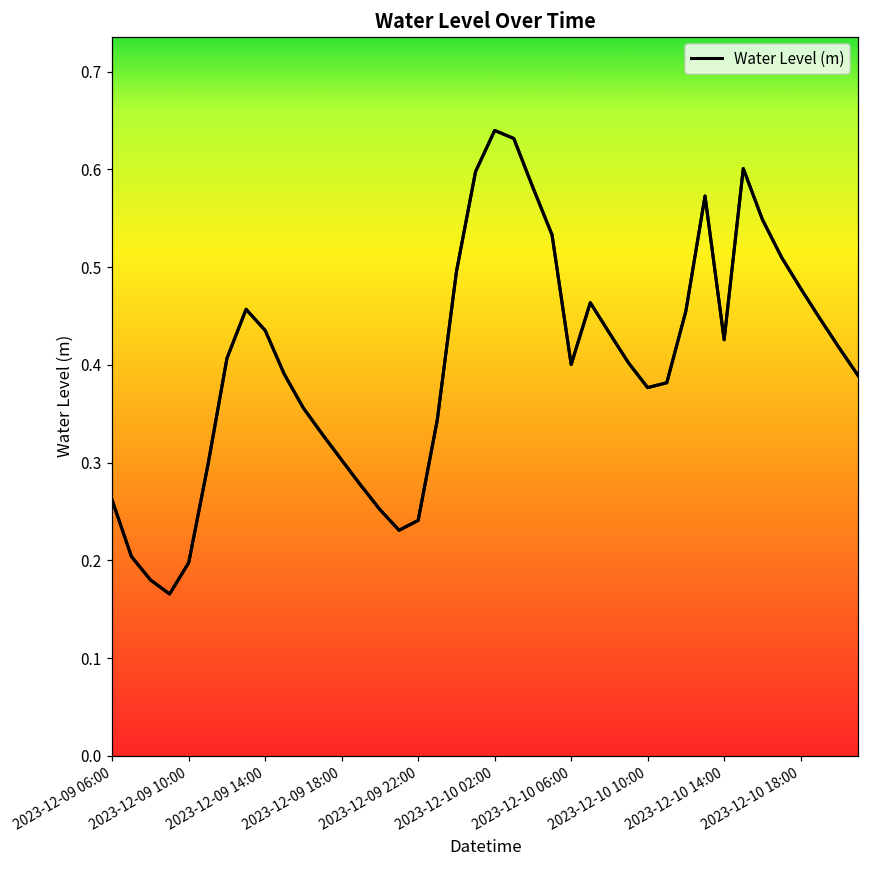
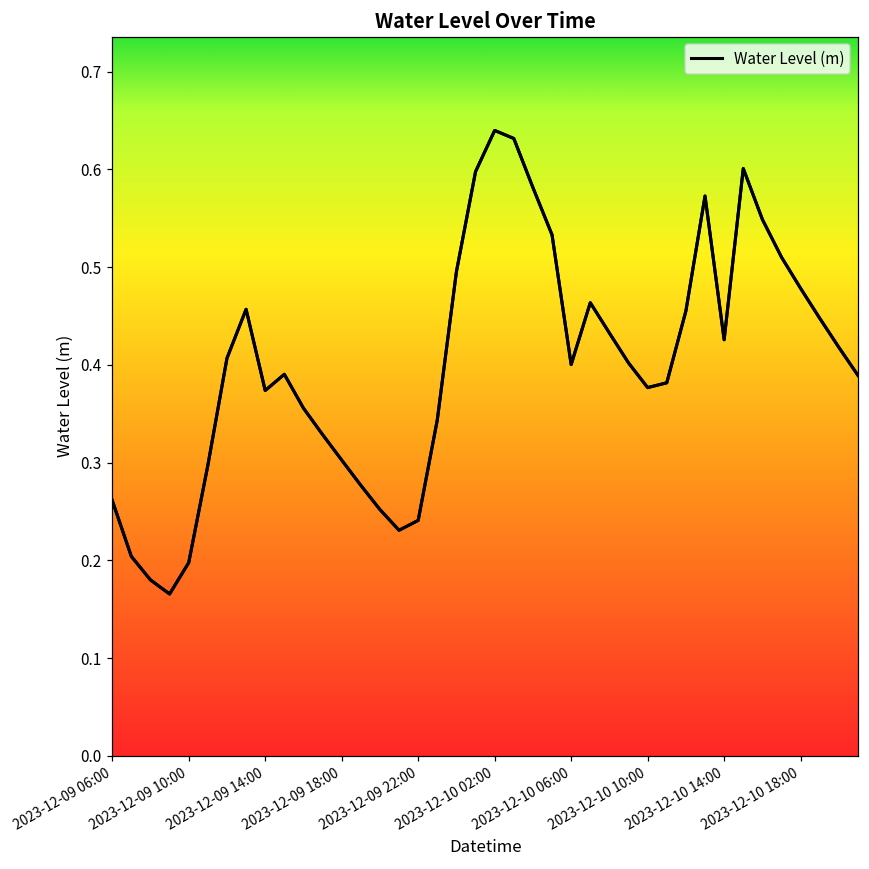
2023-12-09 14:00: 0.44 -> 0.37
